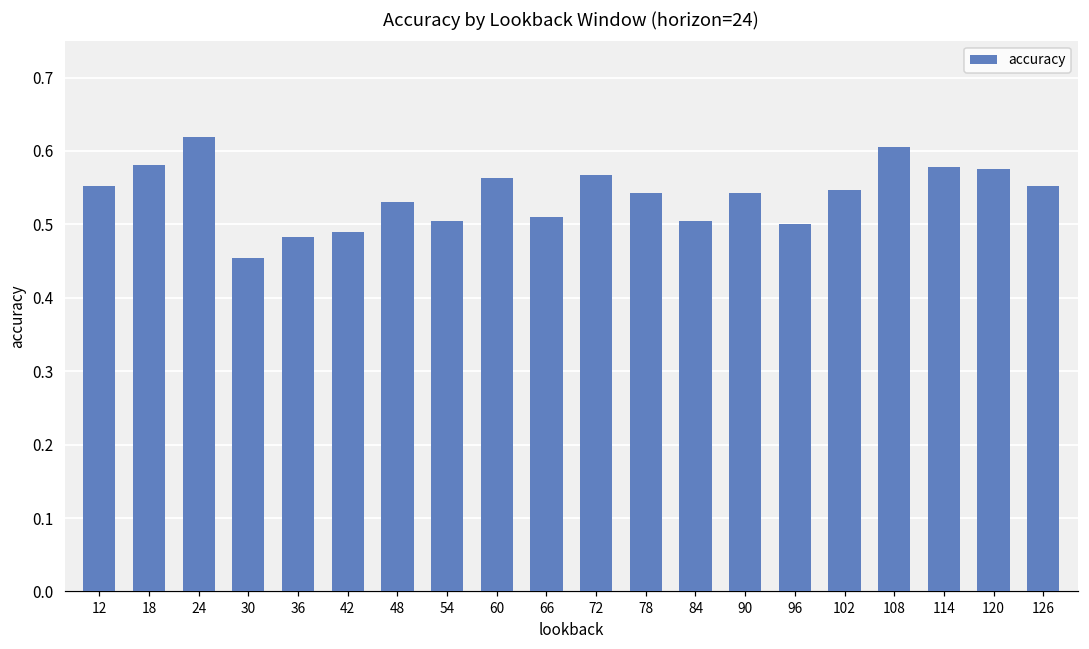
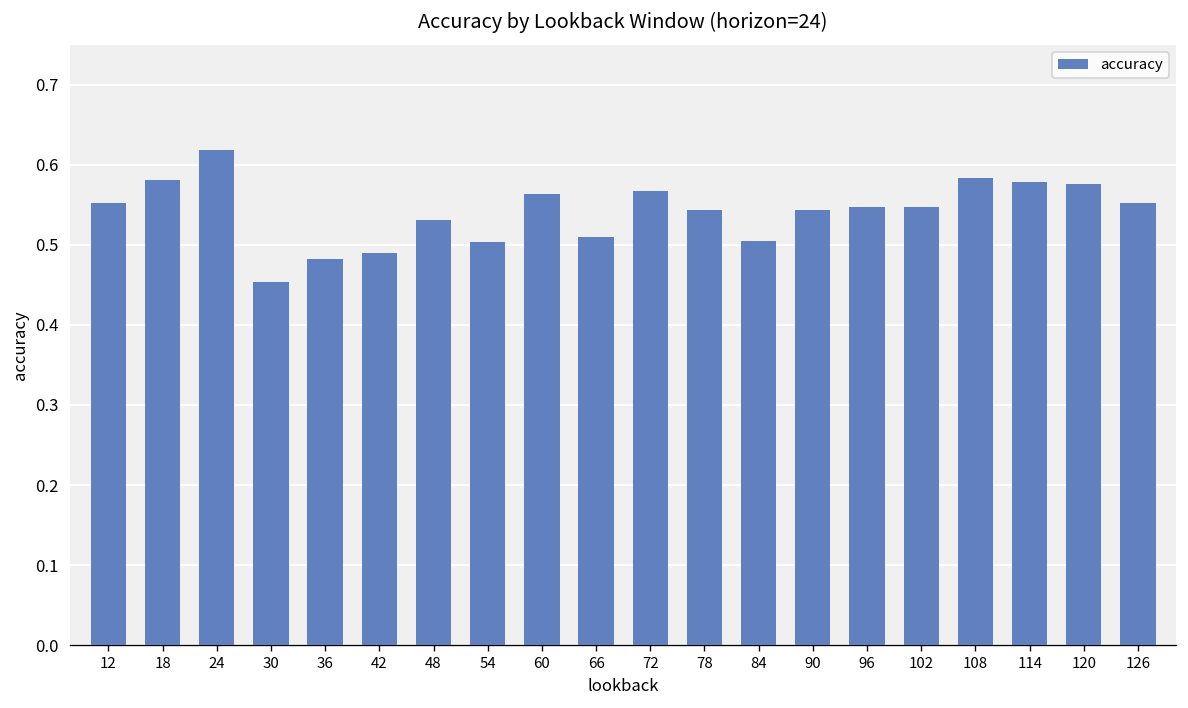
96: 0.50 -> 0.55
108: 0.61 -> 0.58
